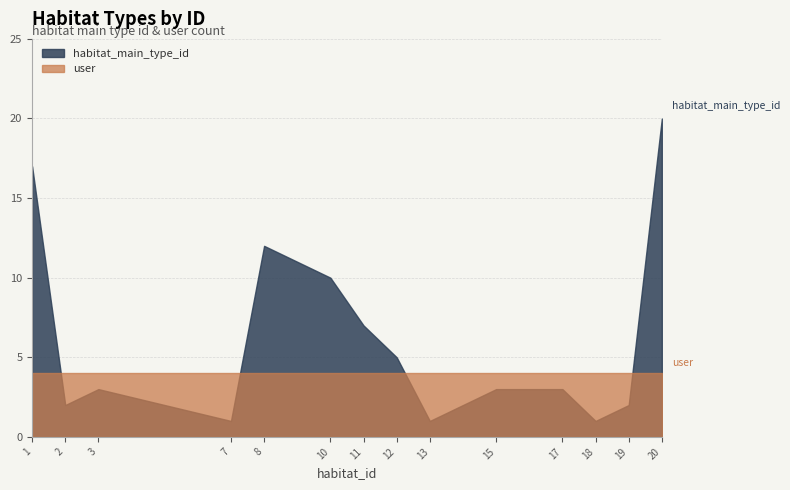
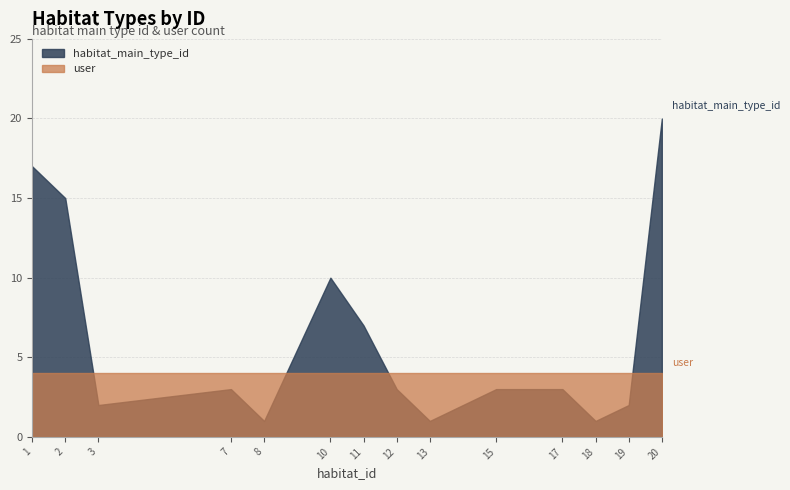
habitat_main_type_id, 2: 2 -> 15
habitat_main_type_id, 3: 3 -> 2
habitat_main_type_id, 7: 1 -> 3
habitat_main_type_id, 8: 12 -> 1
habitat_main_type_id, 12: 5 -> 3
